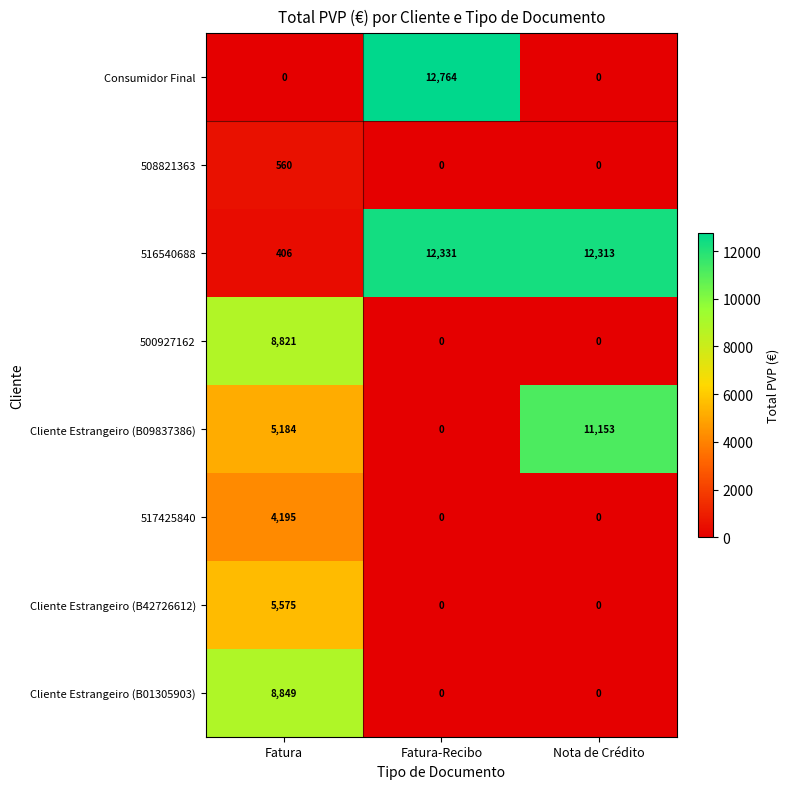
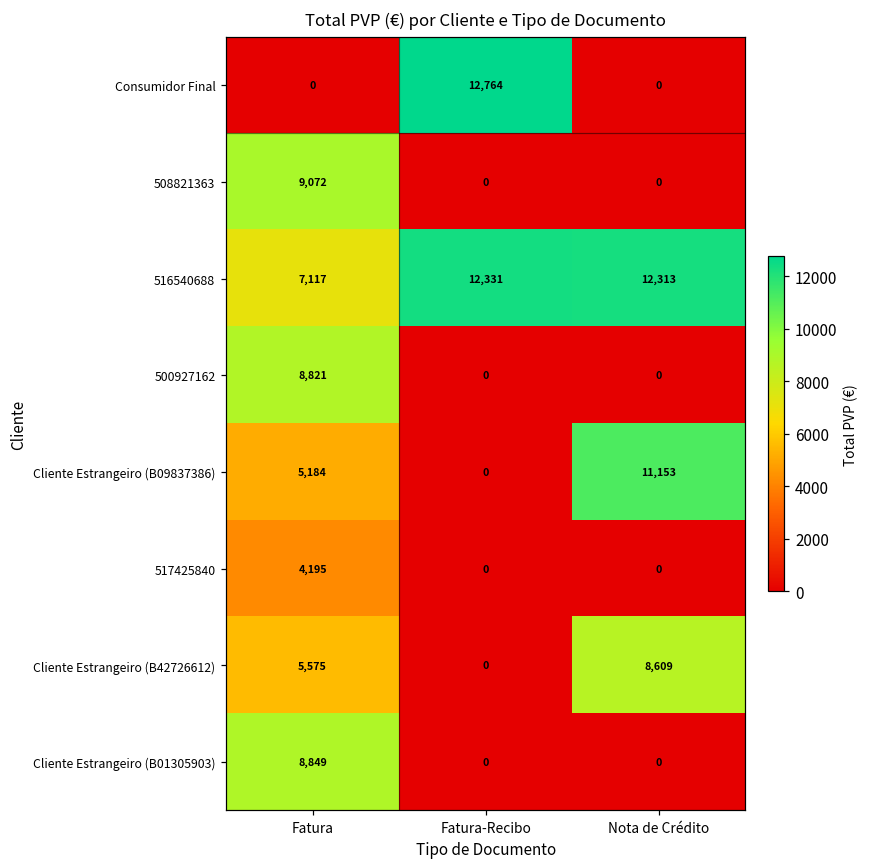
508821363, Fatura: 560 -> 9,072
516540688, Fatura: 406 -> 7,117
Cliente Estrangeiro (B42726612), Nota de Crédito: 0 -> 8,609
